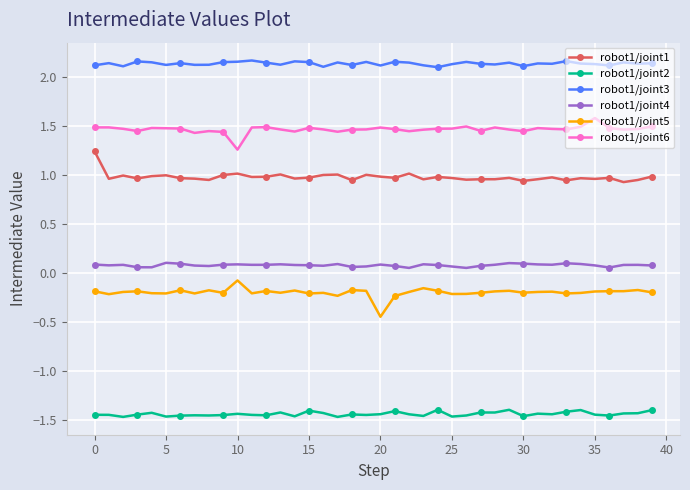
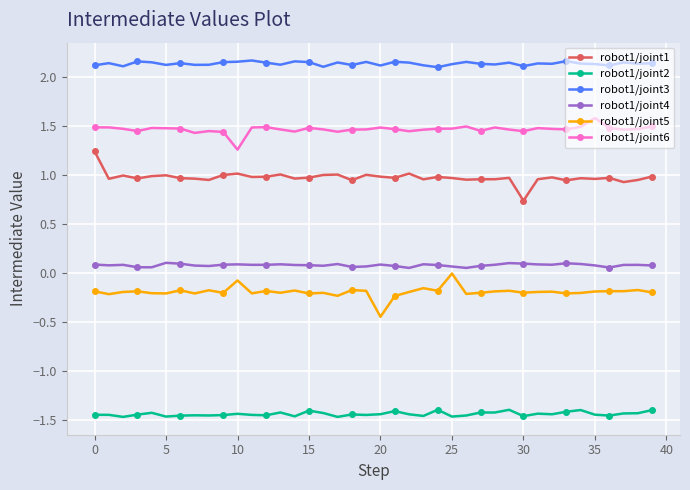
robot1/joint5, 25: -0.2 -> 0.0
robot1/joint1, 30: 0.9 -> 0.7
